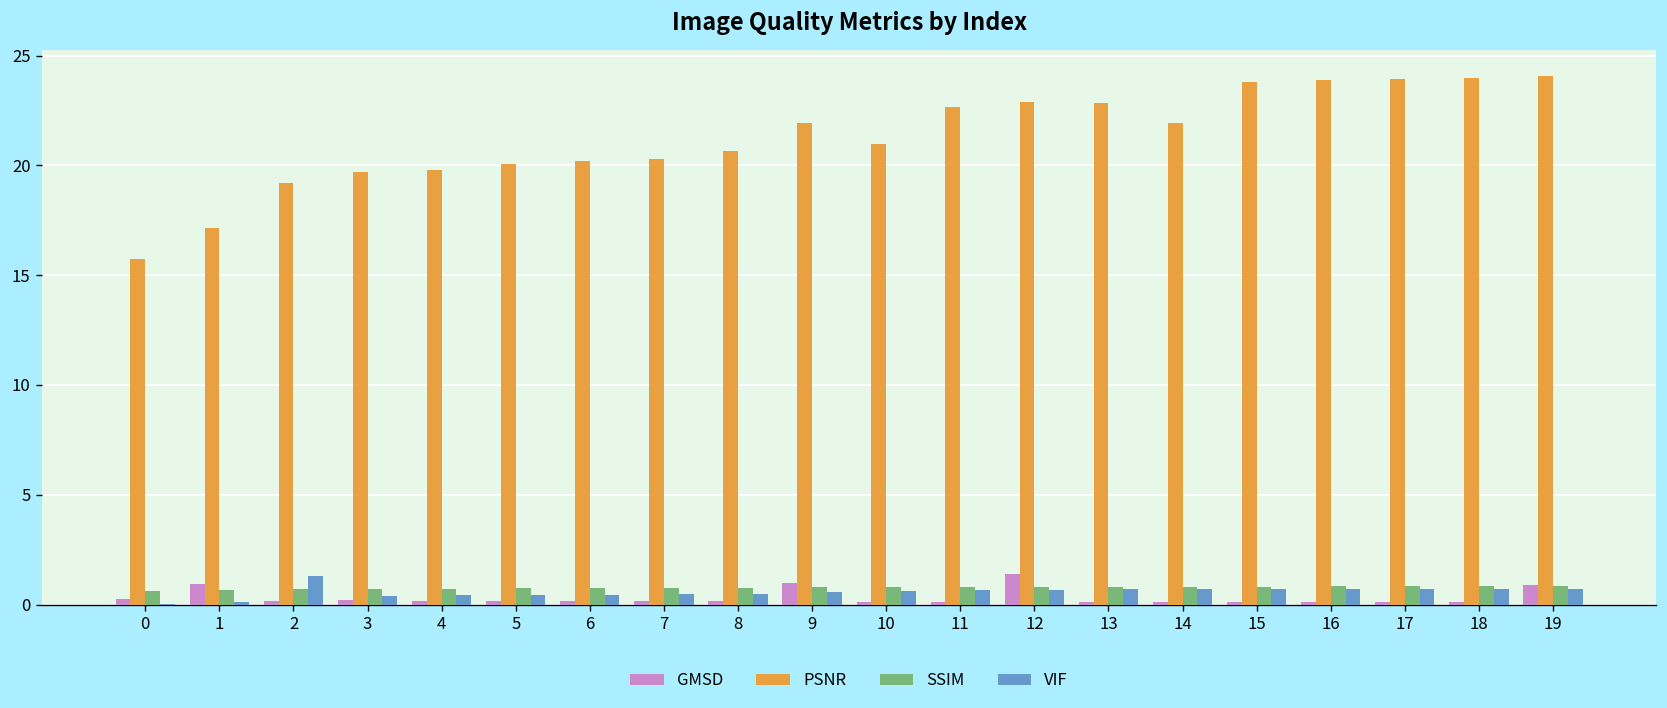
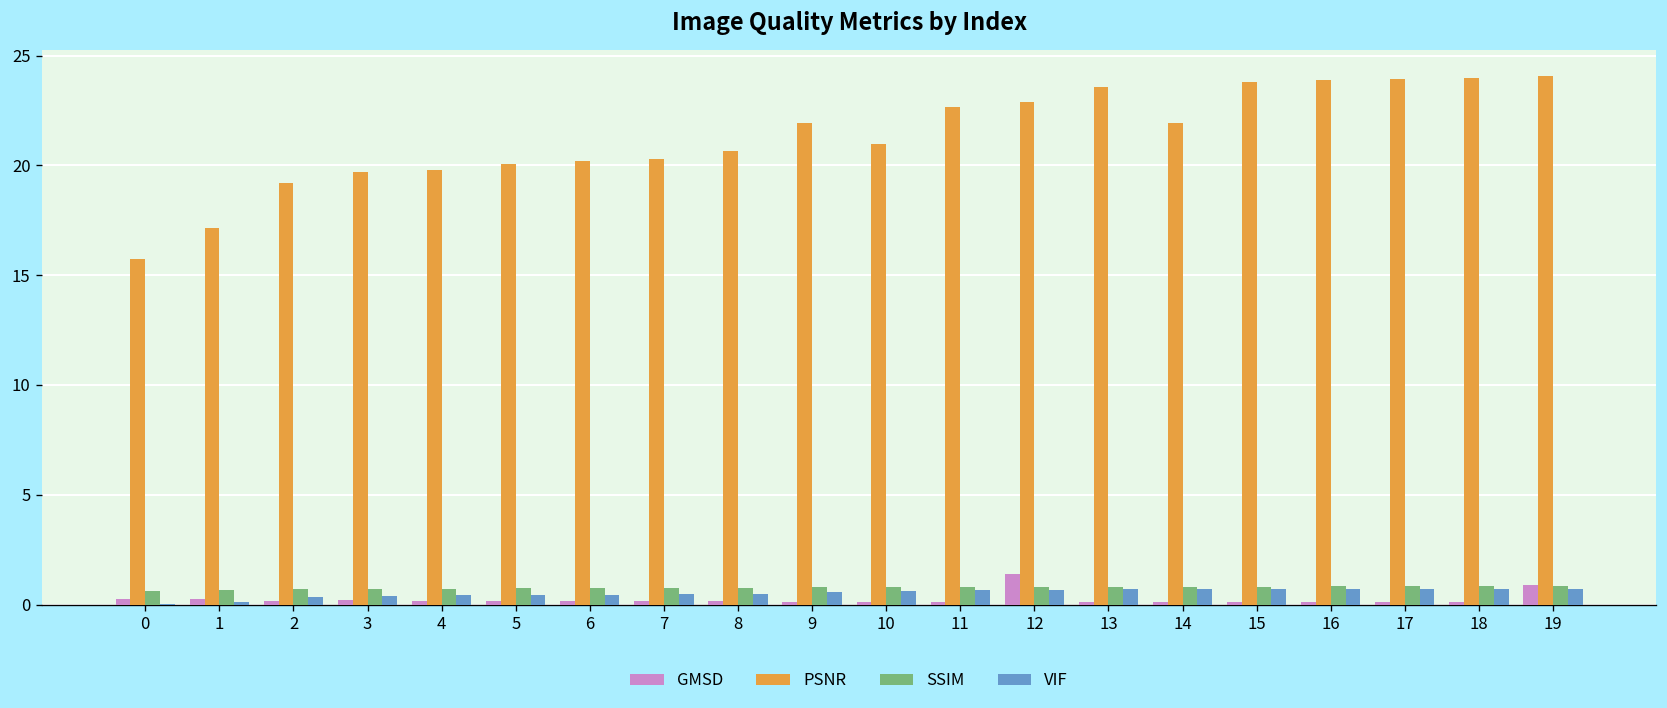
GMSD, 1: 0.9 -> 0.3
VIF, 2: 1.3 -> 0.3
GMSD, 9: 1.0 -> 0.1
PSNR, 13: 22.9 -> 23.6
